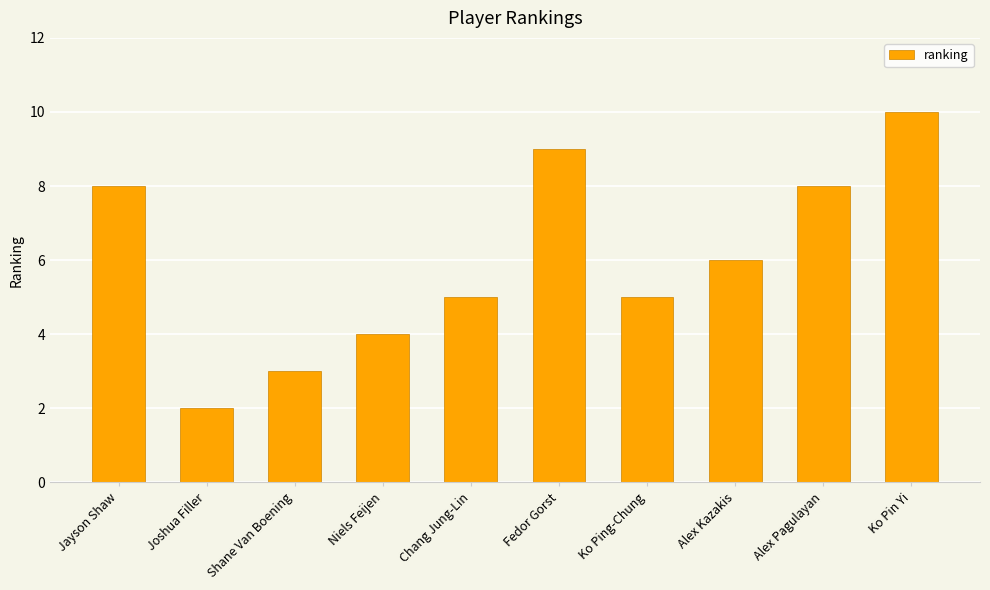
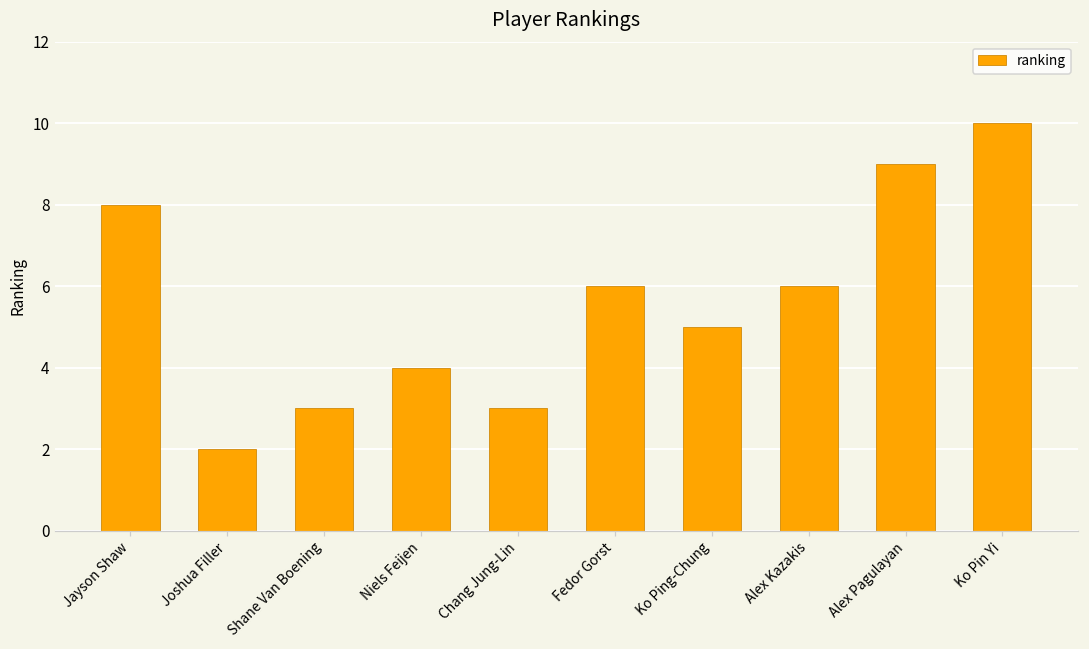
Chang Jung-Lin: 5 -> 3
Fedor Gorst: 9 -> 6
Alex Pagulayan: 8 -> 9
